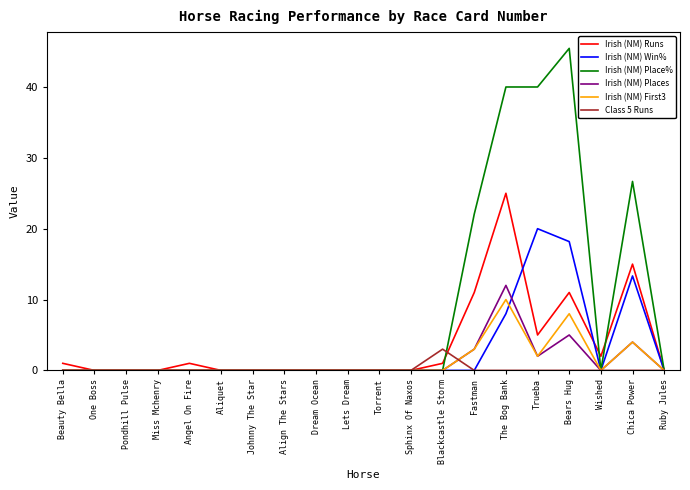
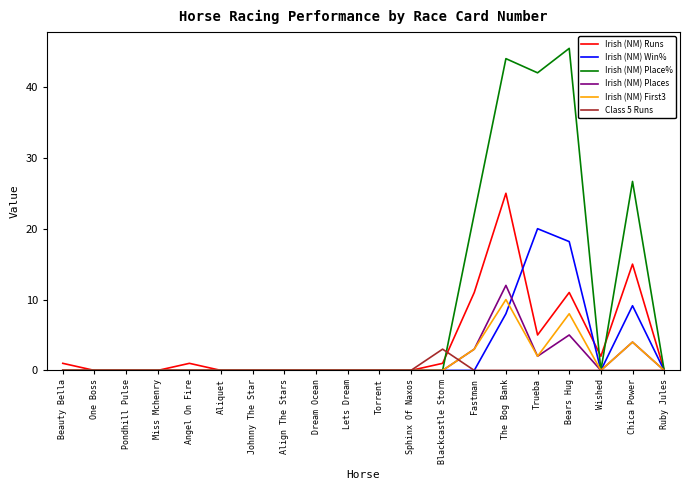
Irish (NM) Place%, The Bog Bank: 40 -> 44
Irish (NM) Place%, Trueba: 40 -> 42
Irish (NM) Win%, Chica Power: 13 -> 9
